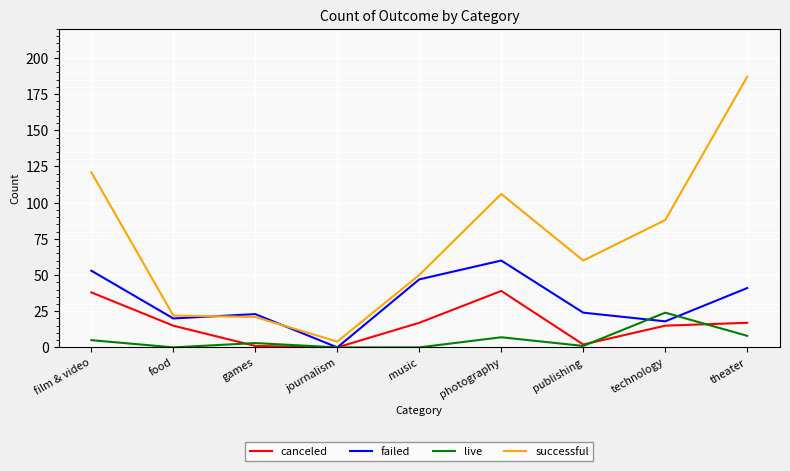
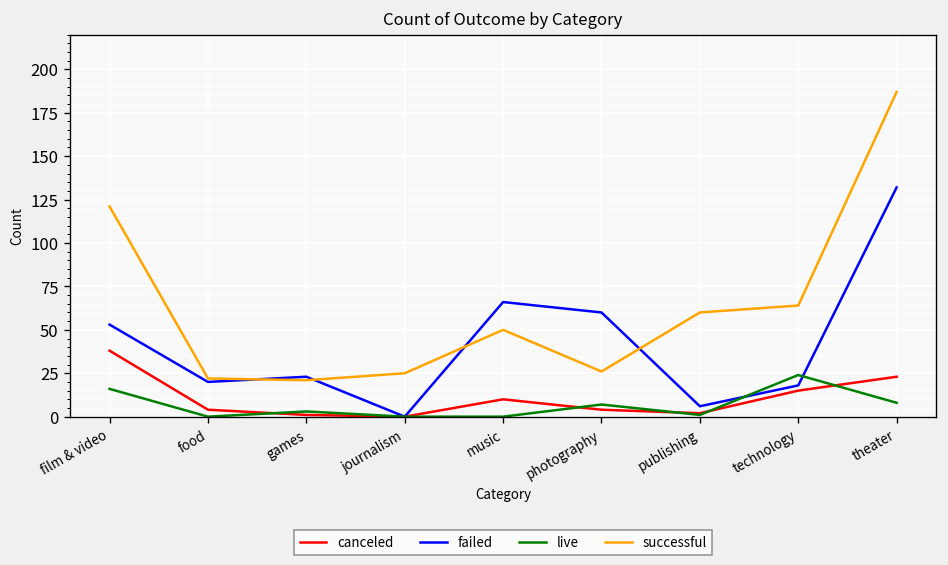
live, film & video: 5 -> 16
canceled, food: 15 -> 4
successful, journalism: 4 -> 25
canceled, music: 17 -> 10
failed, music: 47 -> 66
canceled, photography: 39 -> 4
successful, photography: 106 -> 26
failed, publishing: 24 -> 6
successful, technology: 88 -> 64
canceled, theater: 17 -> 23
failed, theater: 41 -> 132
